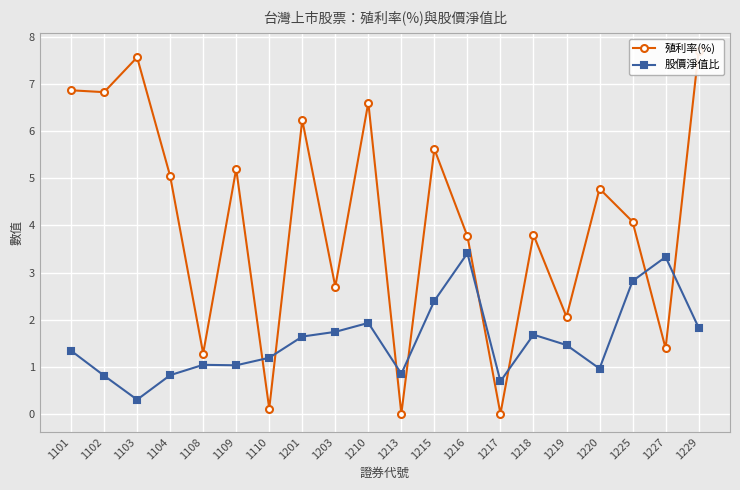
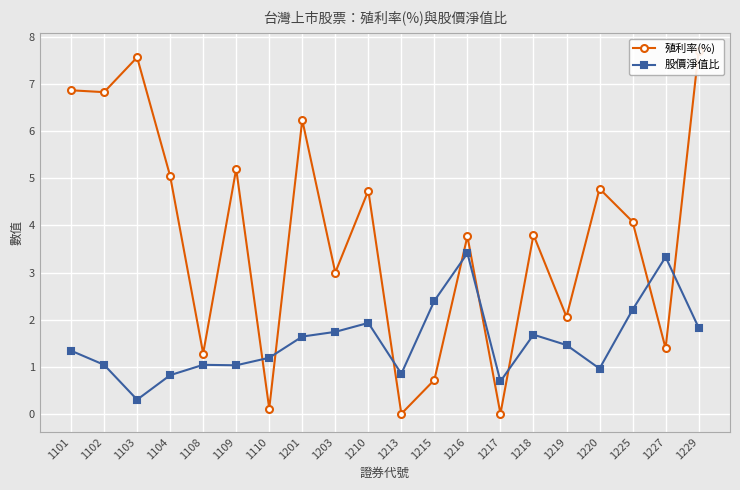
股價淨值比, 1102: 0.8 -> 1.0
殖利率(%), 1203: 2.7 -> 3.0
殖利率(%), 1210: 6.6 -> 4.7
殖利率(%), 1215: 5.6 -> 0.7
股價淨值比, 1225: 2.8 -> 2.2
